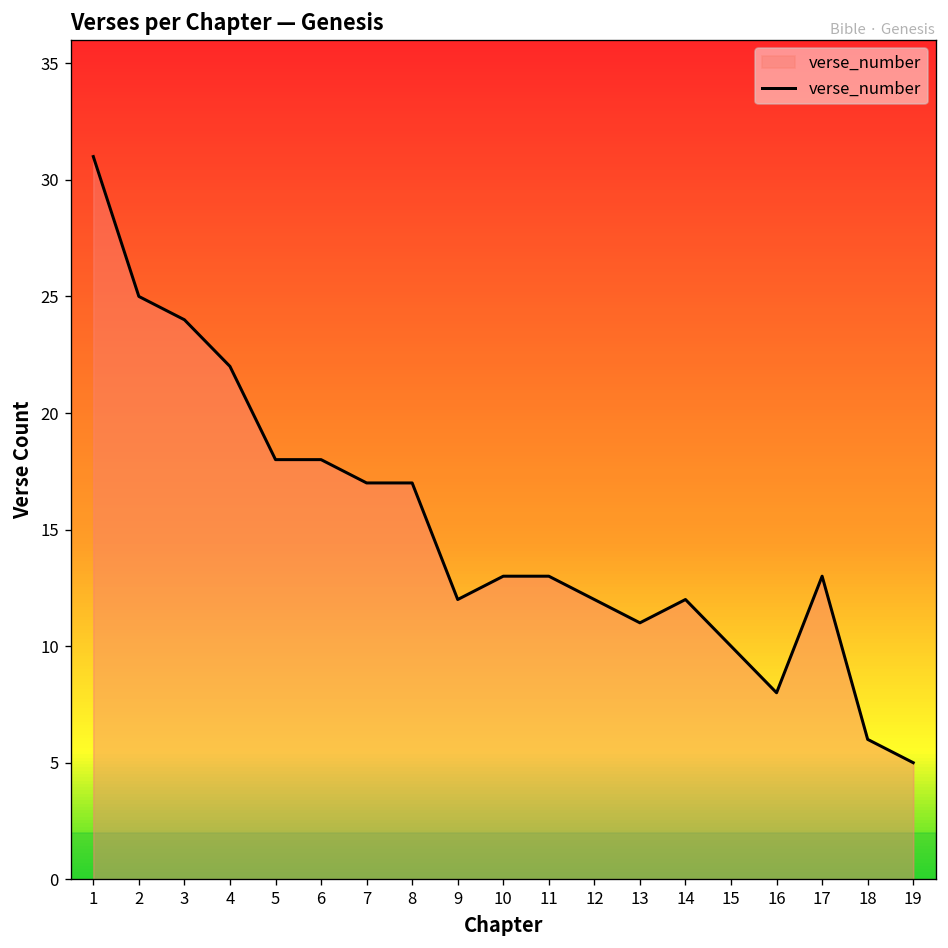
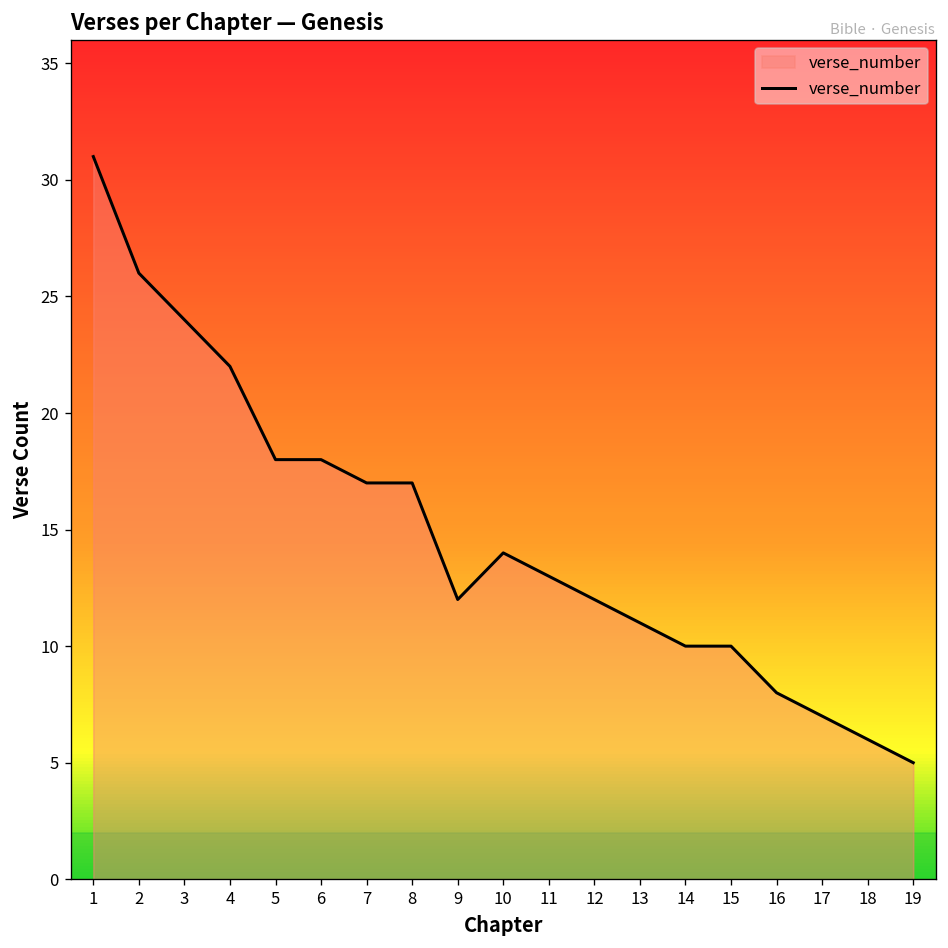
2: 25 -> 26
10: 13 -> 14
14: 12 -> 10
17: 13 -> 7
